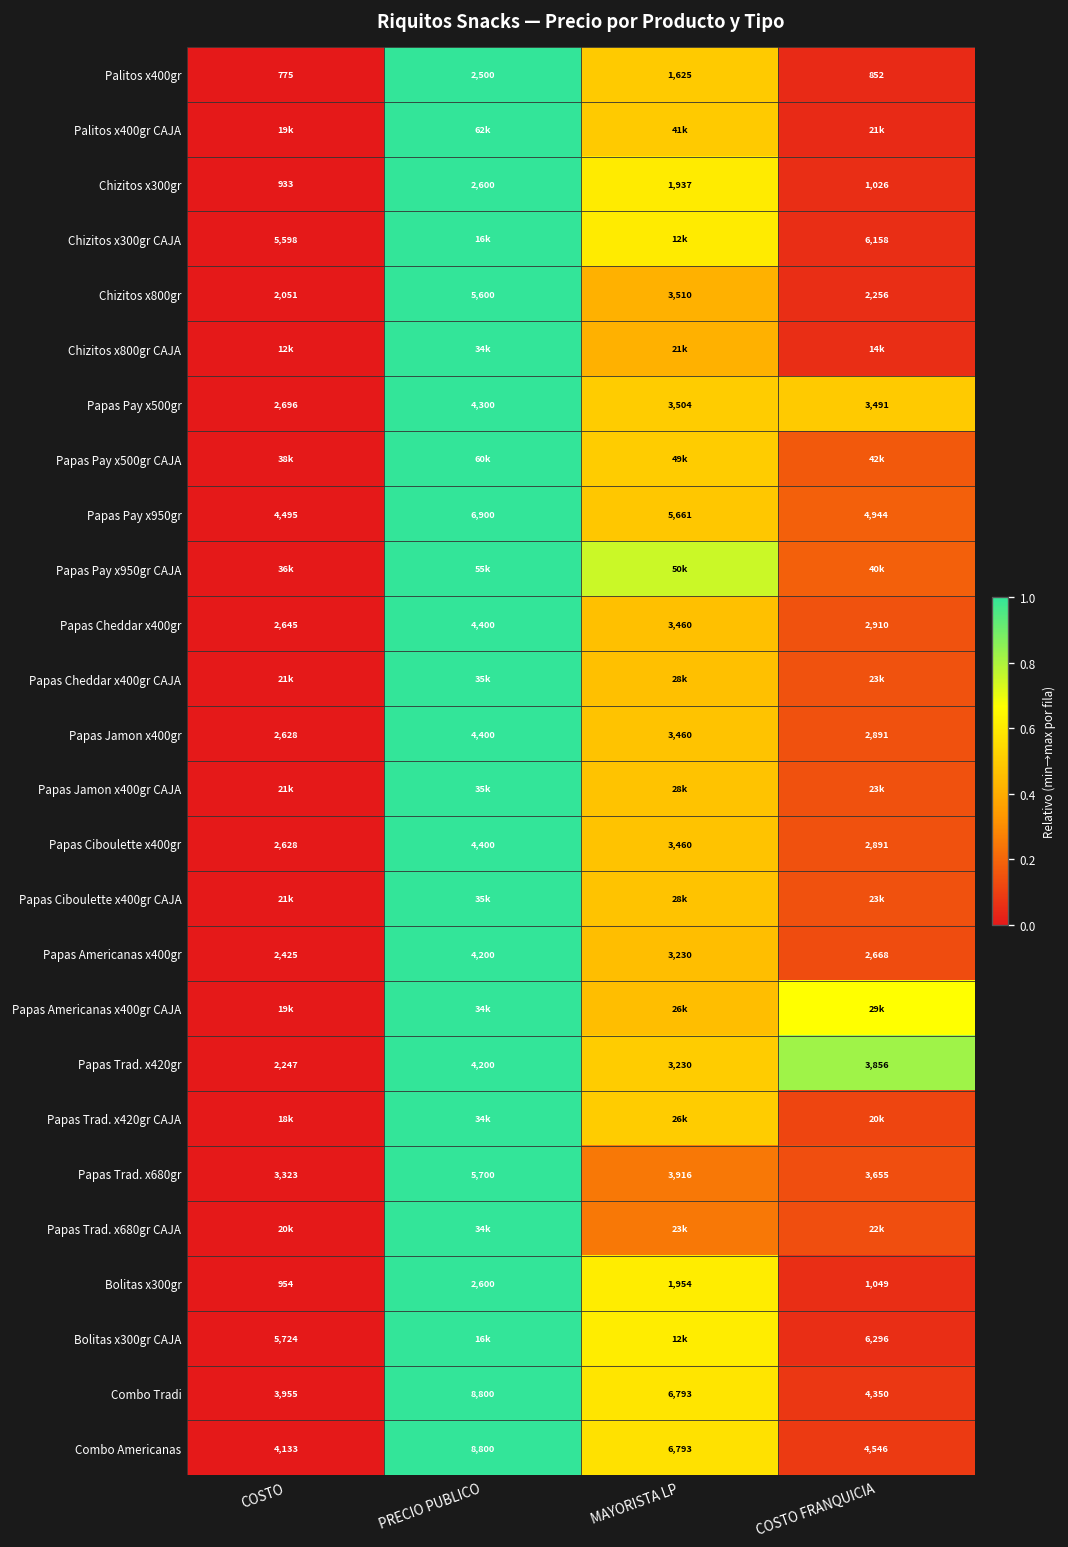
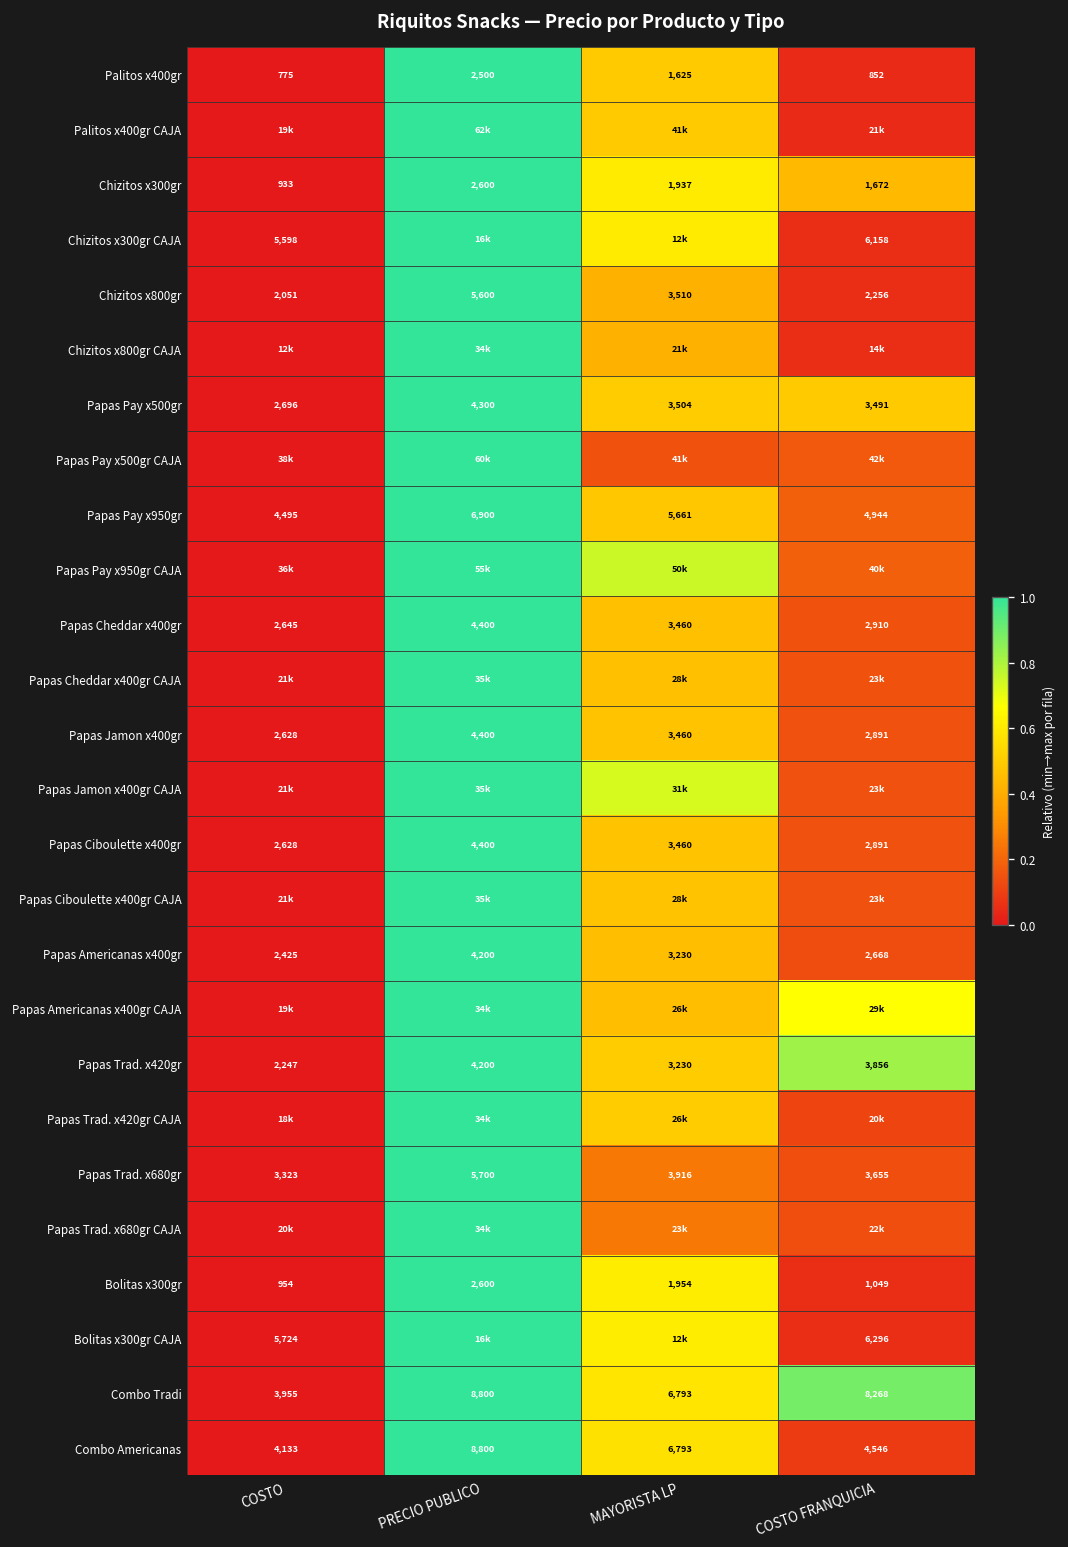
Chizitos x300gr, COSTO FRANQUICIA: 1,026 -> 1,672
Papas Pay x500gr CAJA, MAYORISTA LP: 49k -> 41k
Papas Jamon x400gr CAJA, MAYORISTA LP: 28k -> 31k
Combo Tradi, COSTO FRANQUICIA: 4,350 -> 8,268
